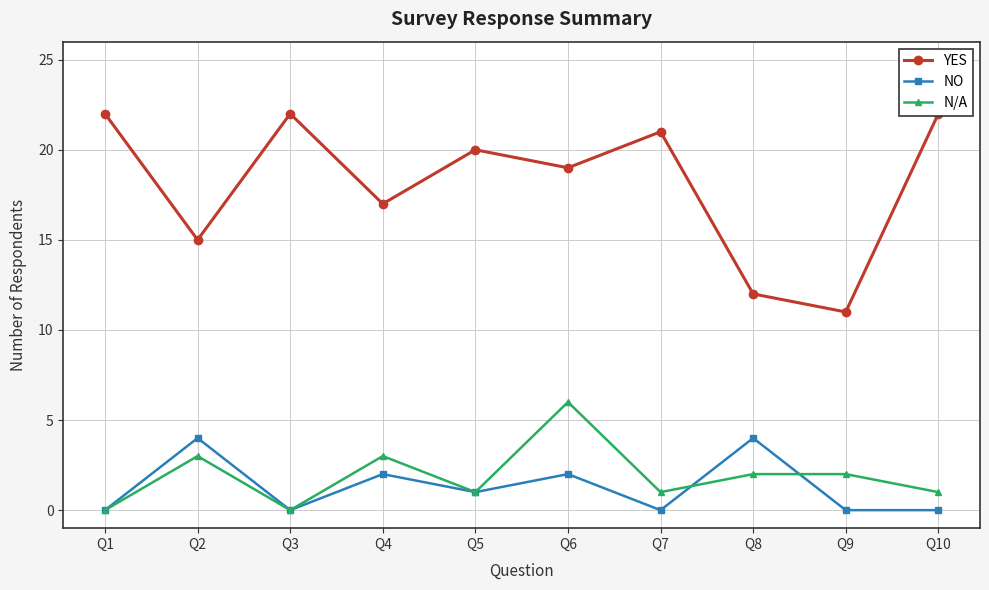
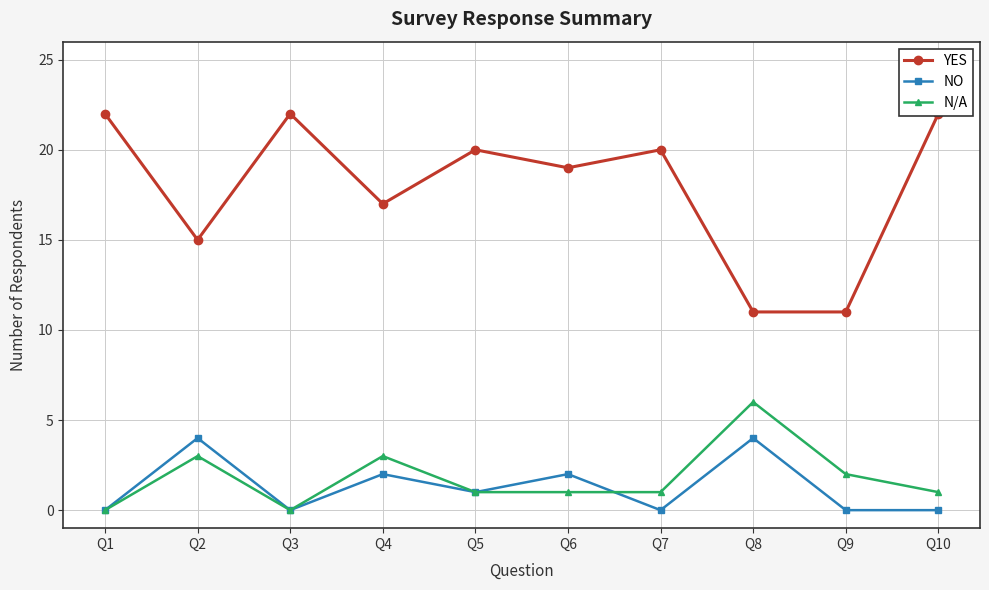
N/A, Q6: 6 -> 1
YES, Q7: 21 -> 20
YES, Q8: 12 -> 11
N/A, Q8: 2 -> 6
